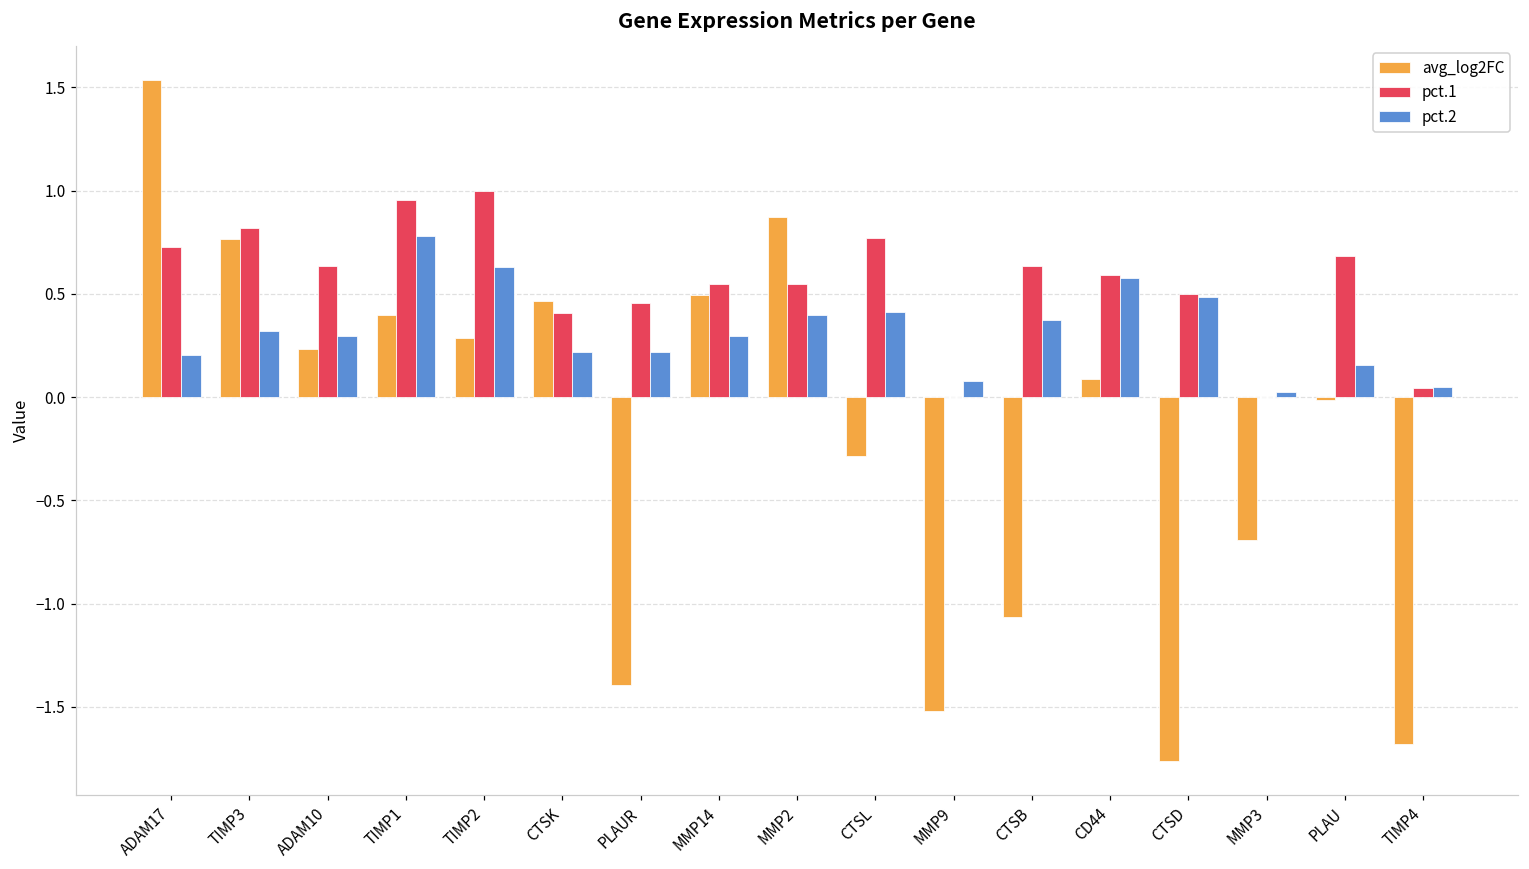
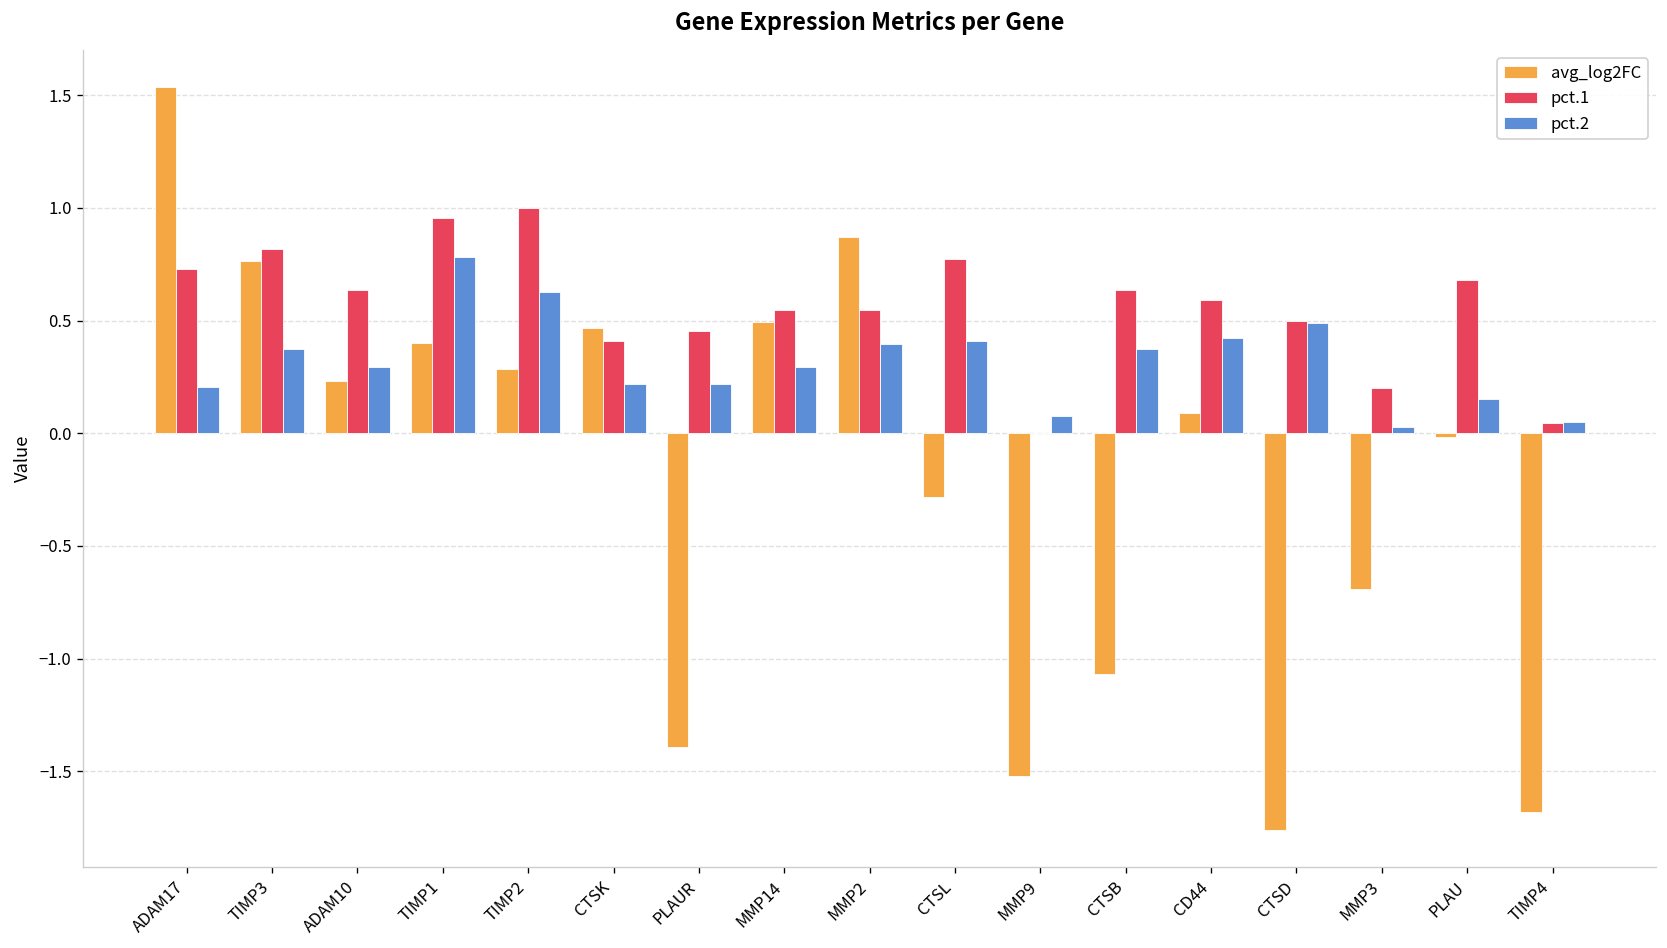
pct.2, TIMP3: 0.32 -> 0.37
pct.2, CD44: 0.58 -> 0.42
pct.1, MMP3: 0.0 -> 0.2
